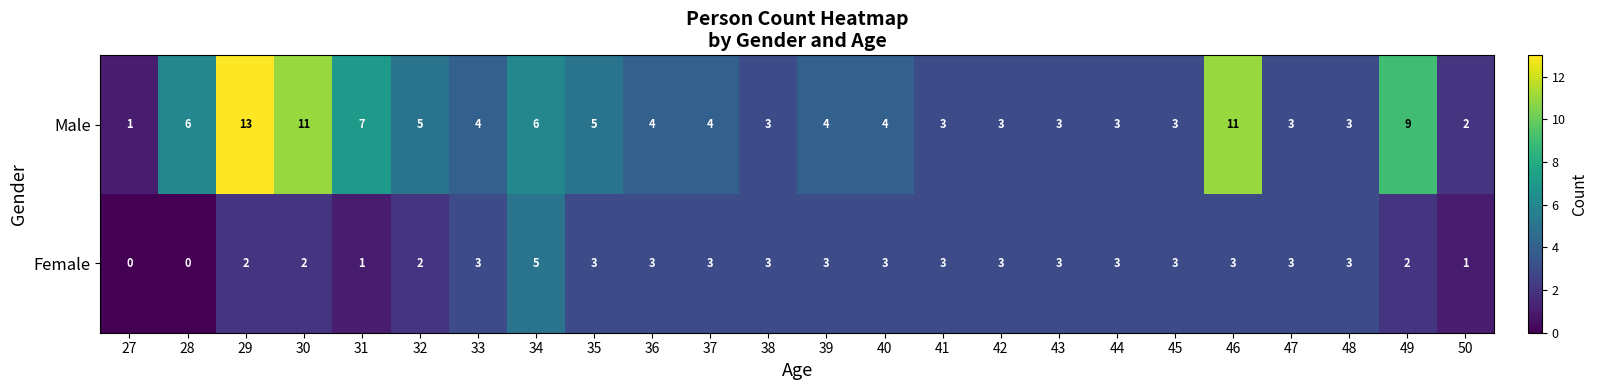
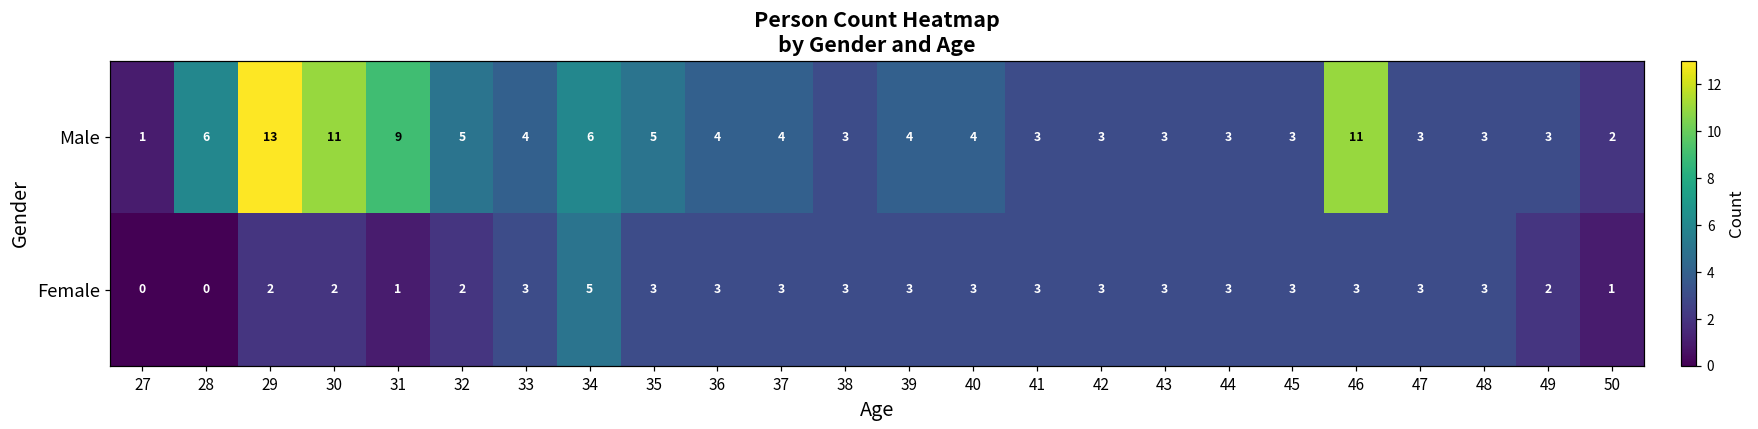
Male, 31: 7 -> 9
Male, 49: 9 -> 3
